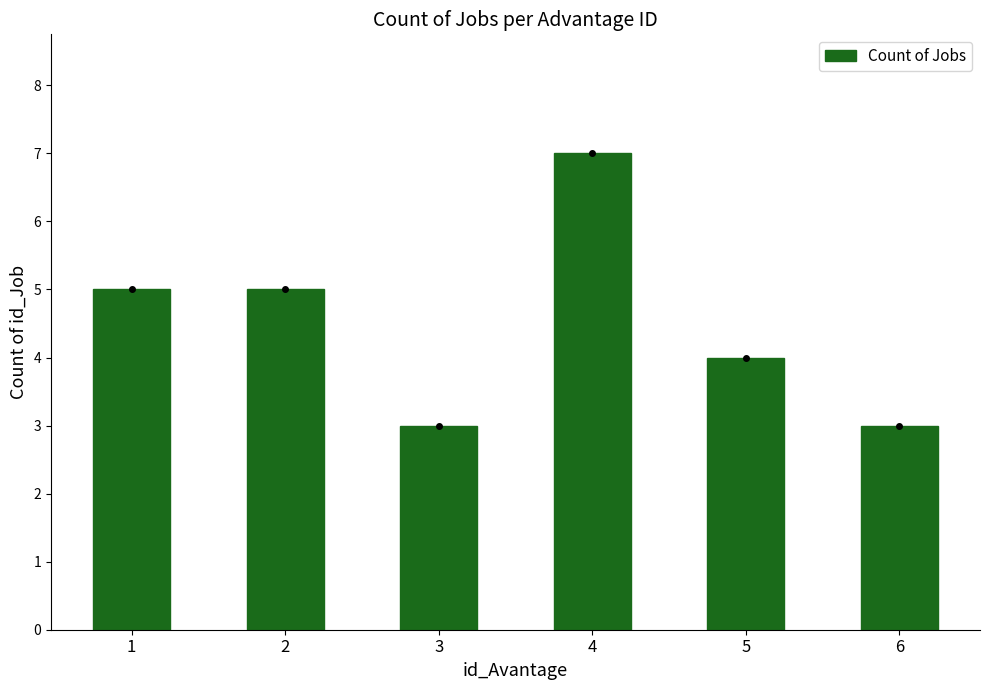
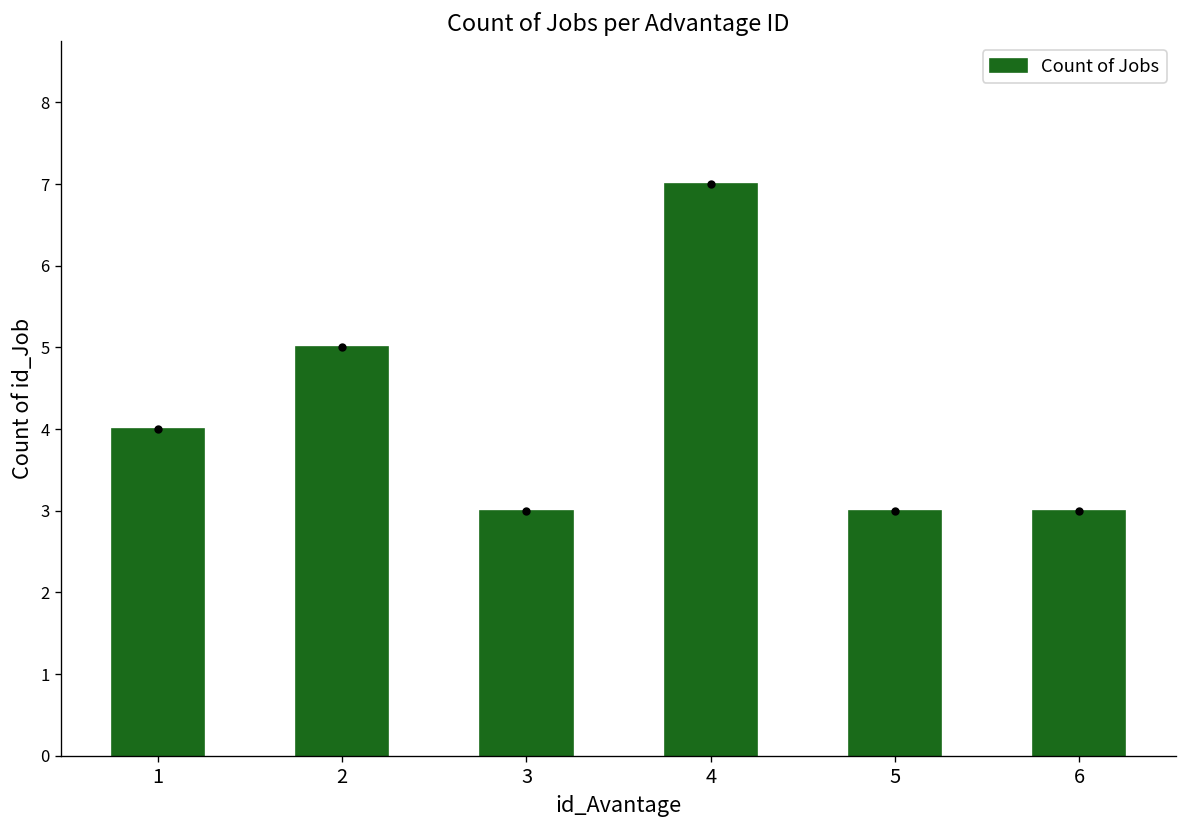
Count of Jobs, 1: 5 -> 4
Count of Jobs, 5: 4 -> 3
